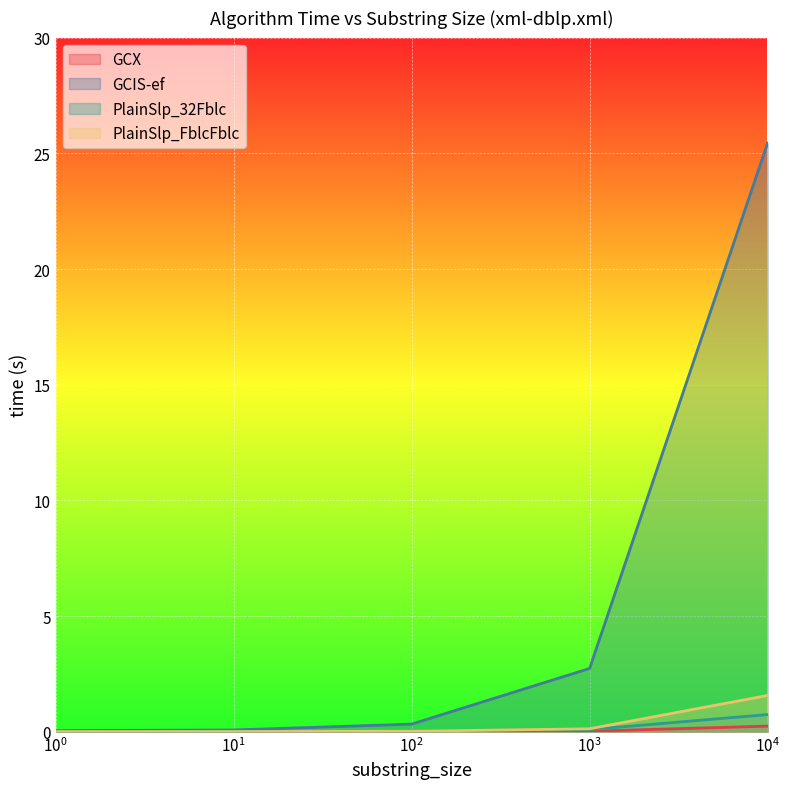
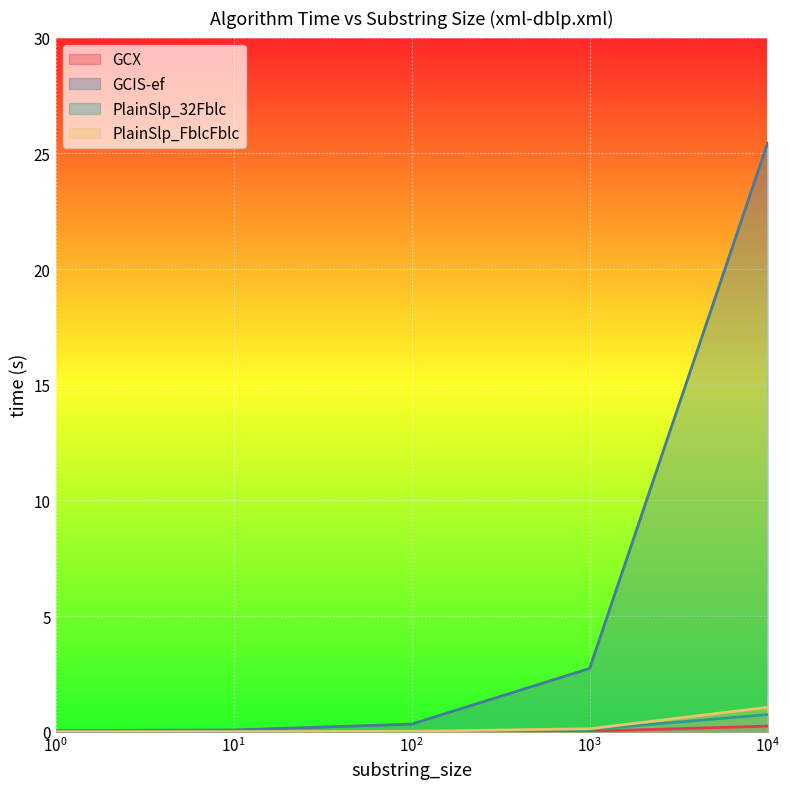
PlainSlp_FblcFblc, 10^4: 1.6 -> 1.1
